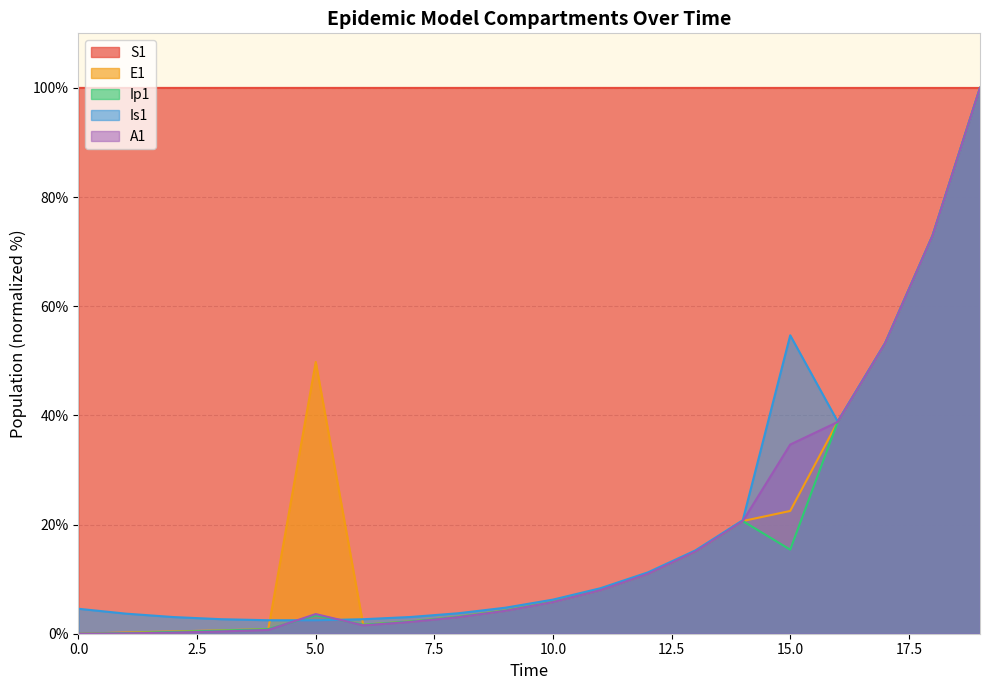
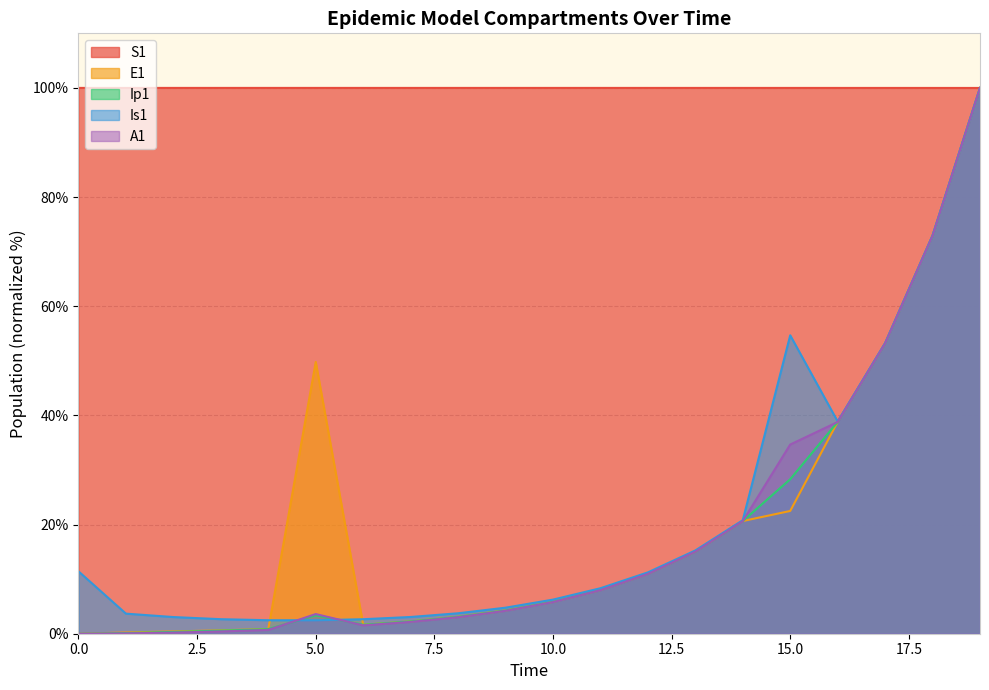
Is1, 0.0: 5% -> 11%
Ip1, 15.0: 15% -> 28%
